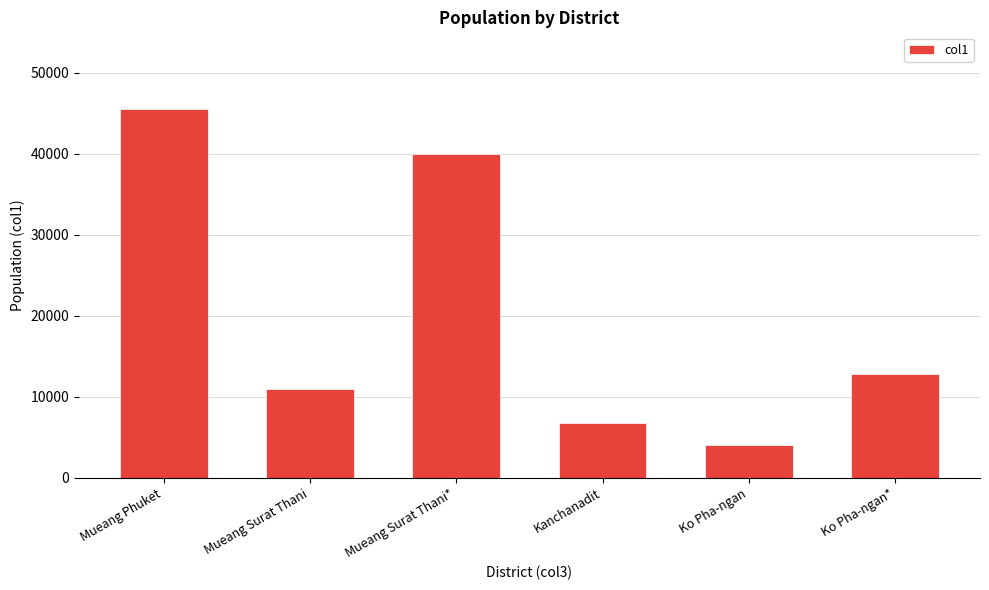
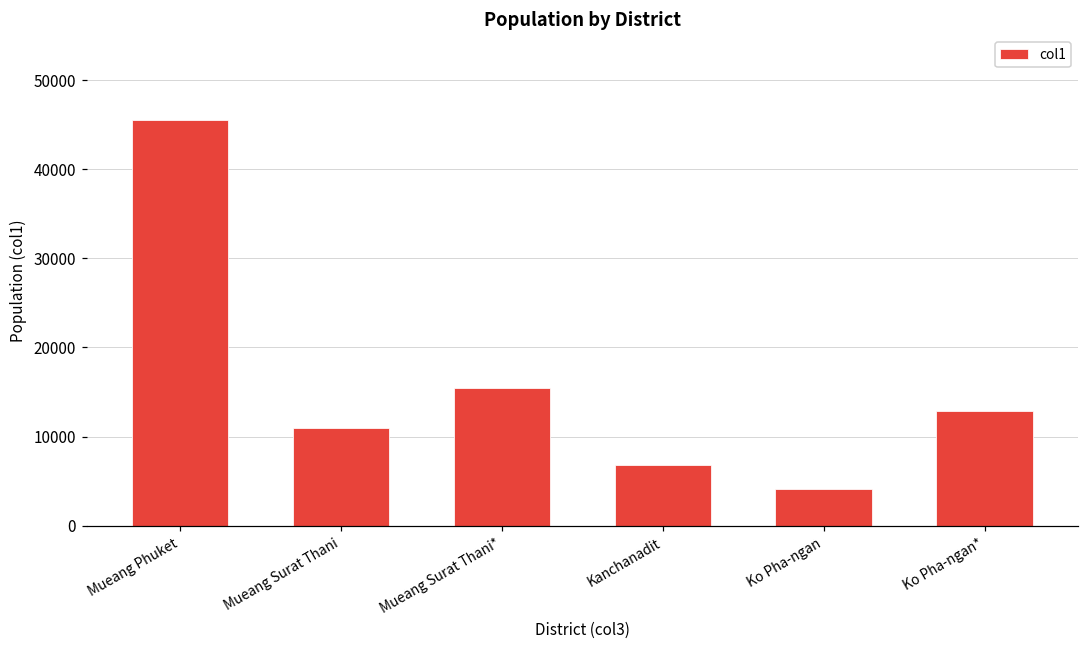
Mueang Surat Thani*: 40000 -> 15000
